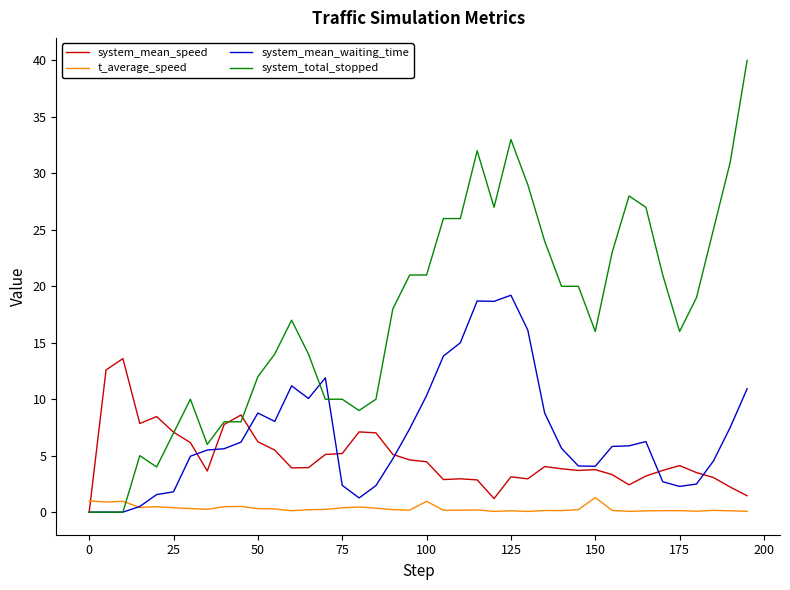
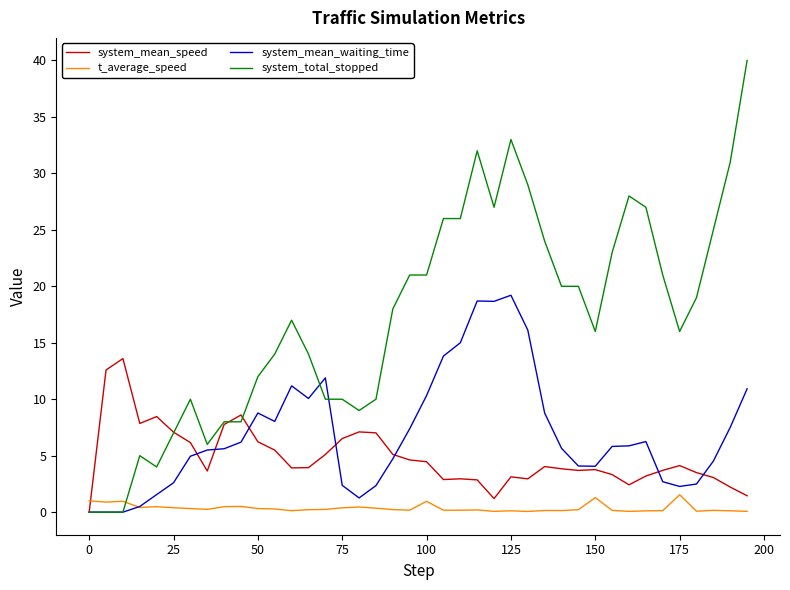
system_mean_waiting_time, 25: 1.8 -> 2.6
system_mean_speed, 75: 5.2 -> 6.5
t_average_speed, 175: 0.1 -> 1.5
